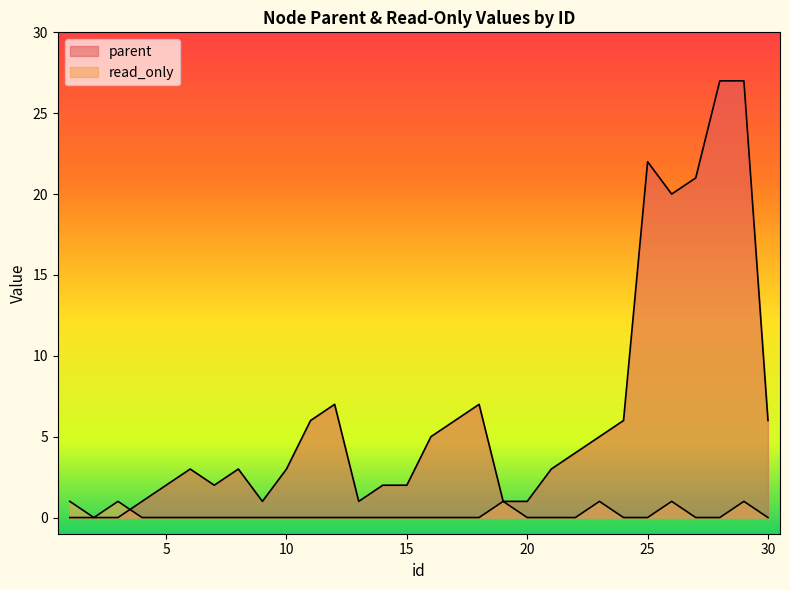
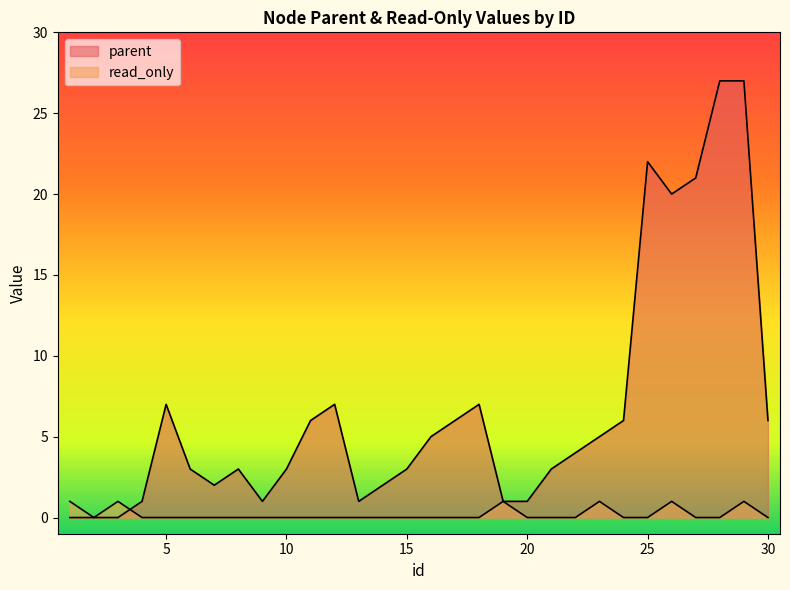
parent, 5: 2 -> 7
parent, 15: 2 -> 3
